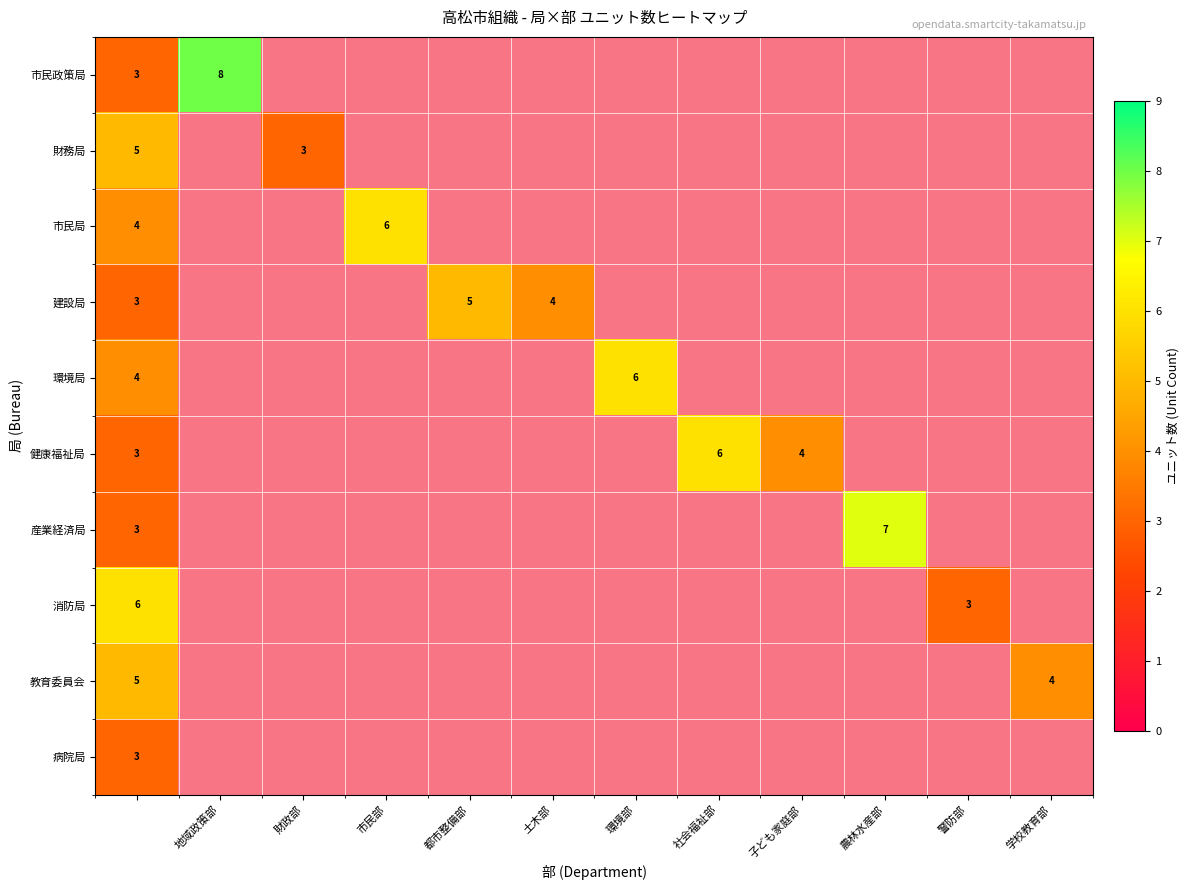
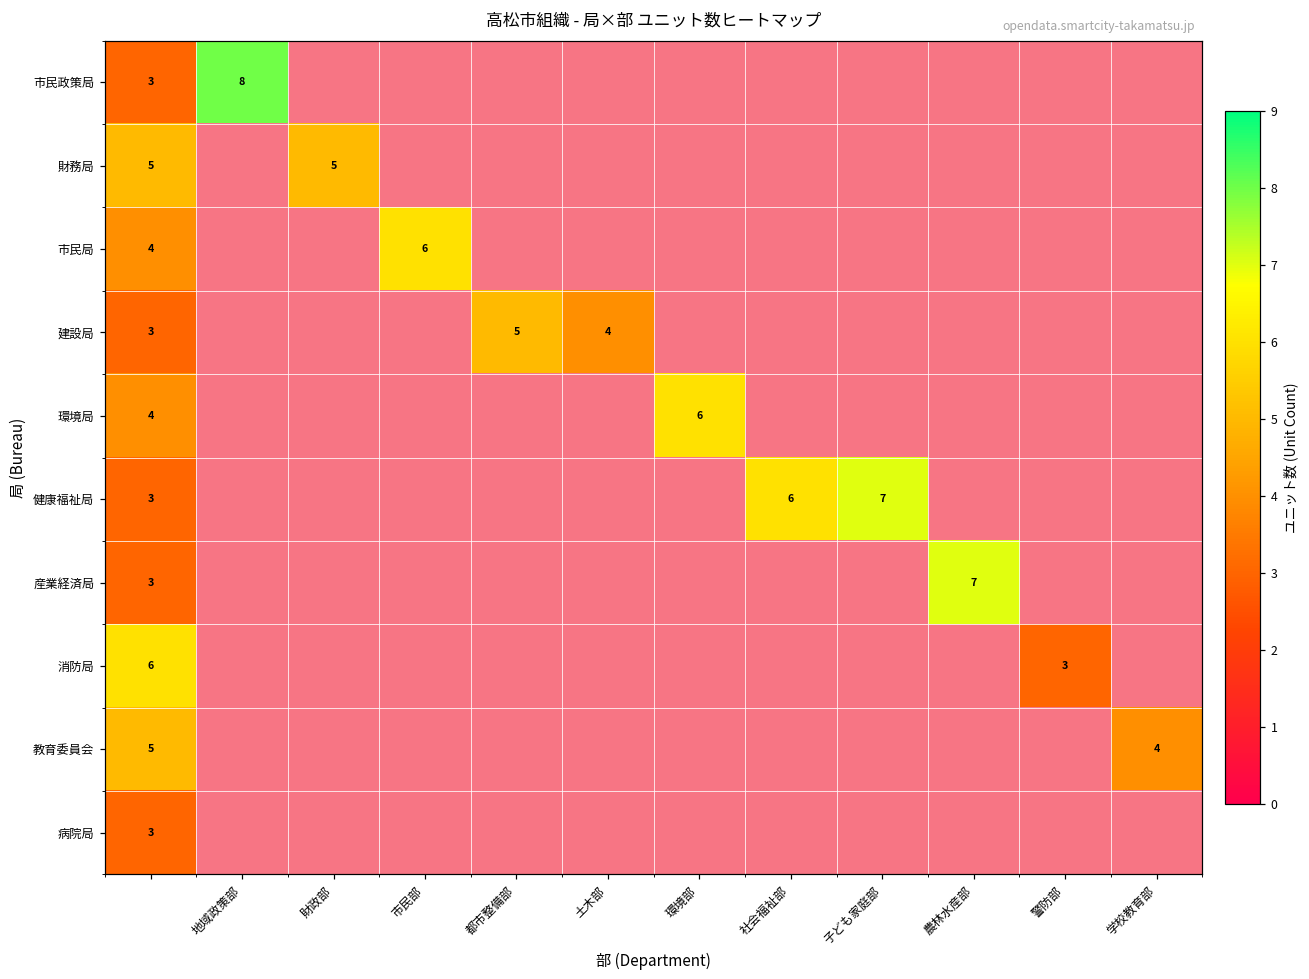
財務局, 財政部: 3 -> 5
健康福祉局, 子ども家庭部: 4 -> 7
